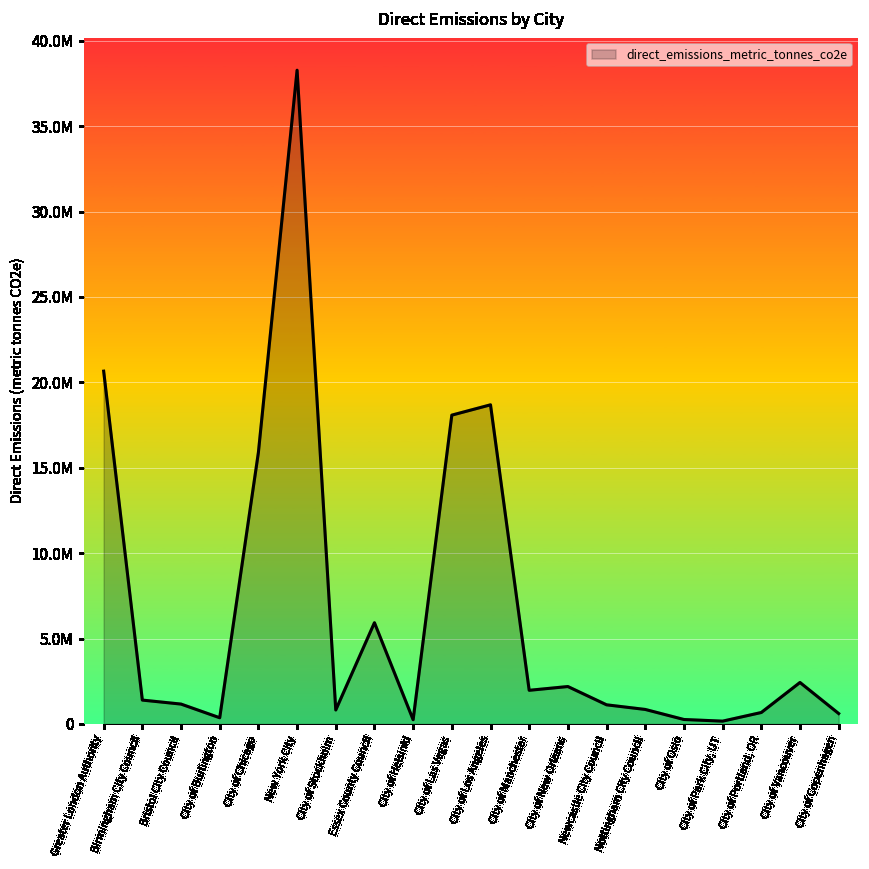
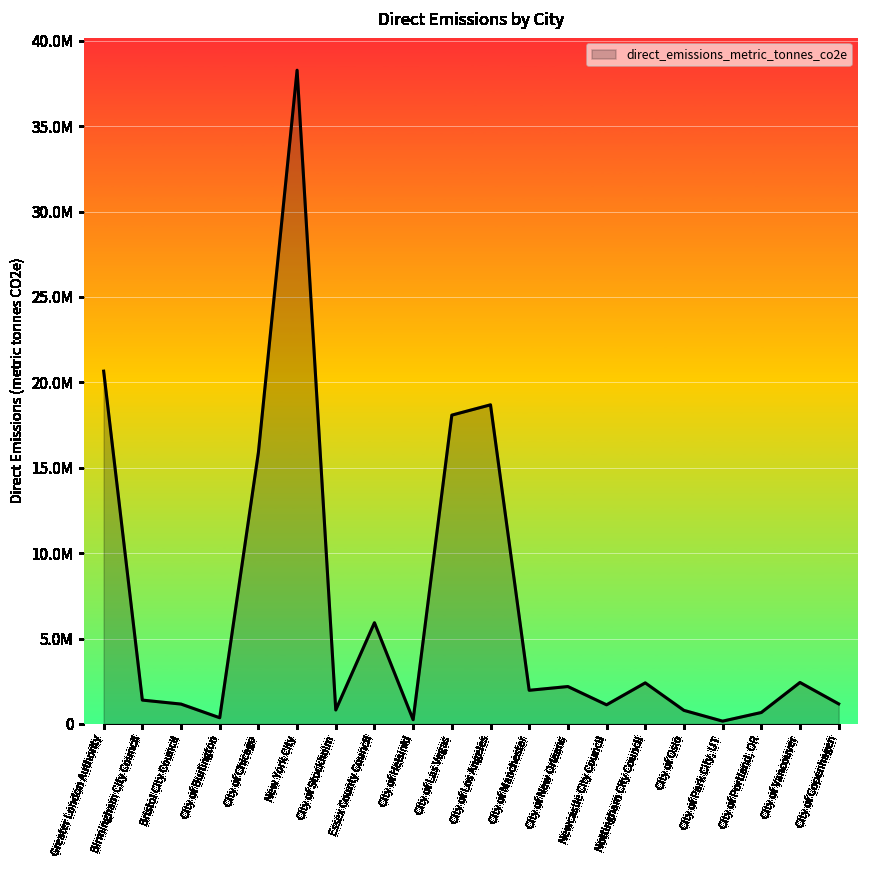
Nottingham City Council: 800000 -> 2400000
City of Oslo: 300000 -> 800000
City of Copenhagen: 600000 -> 1200000
